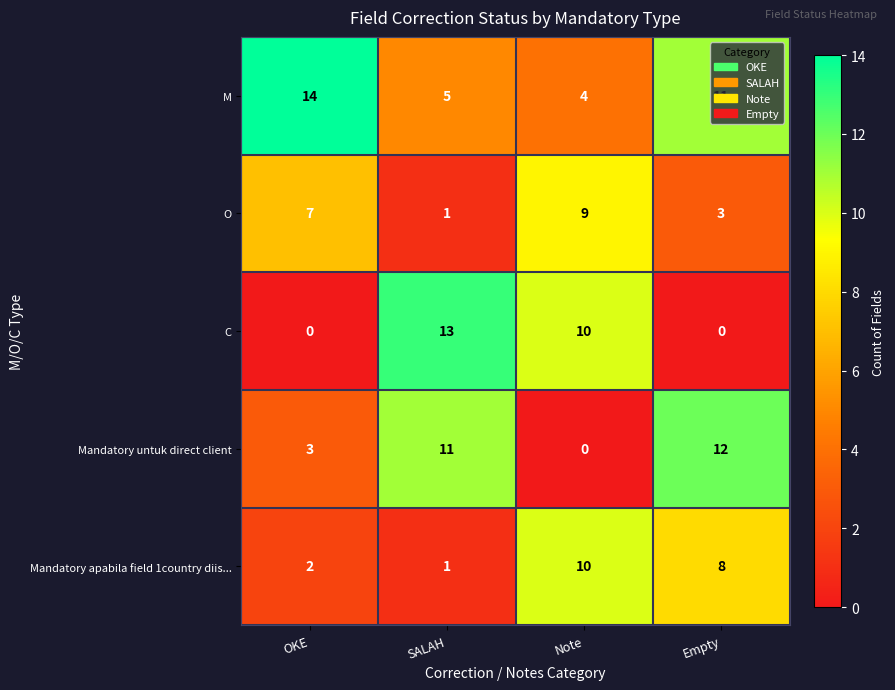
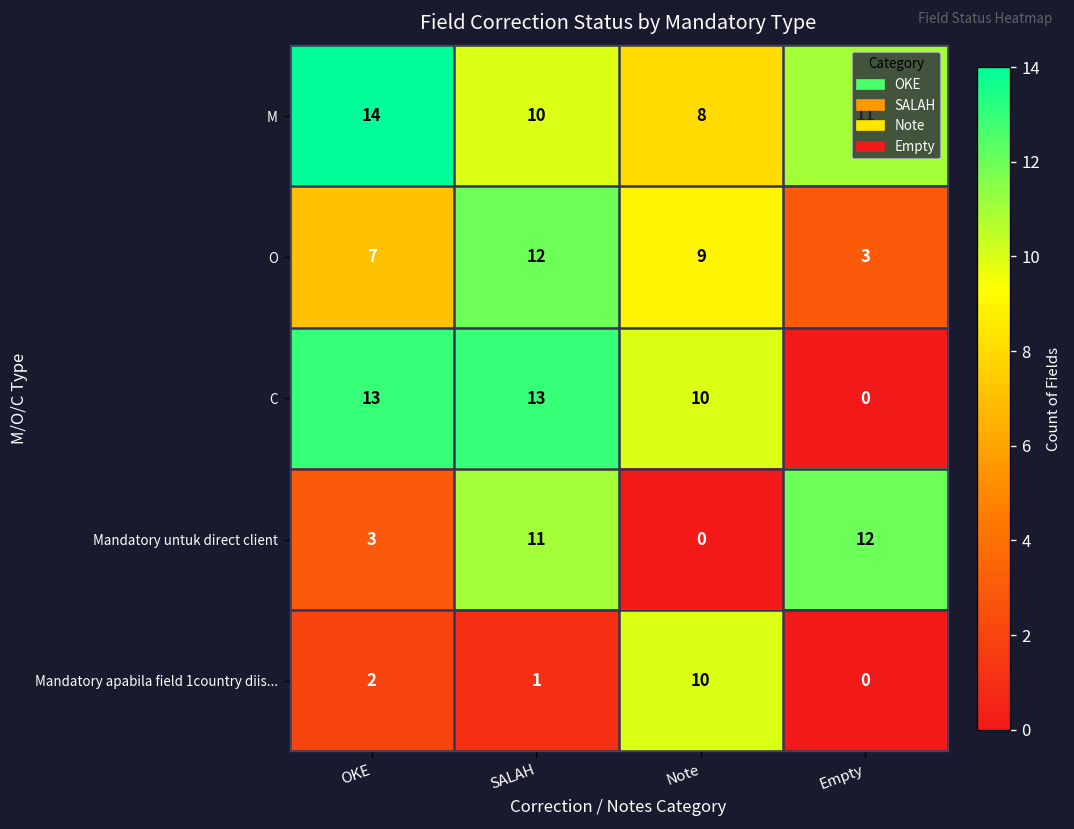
M, SALAH: 5 -> 10
M, Note: 4 -> 8
O, SALAH: 1 -> 12
C, OKE: 0 -> 13
Mandatory apabila field 1country diis..., Empty: 8 -> 0
